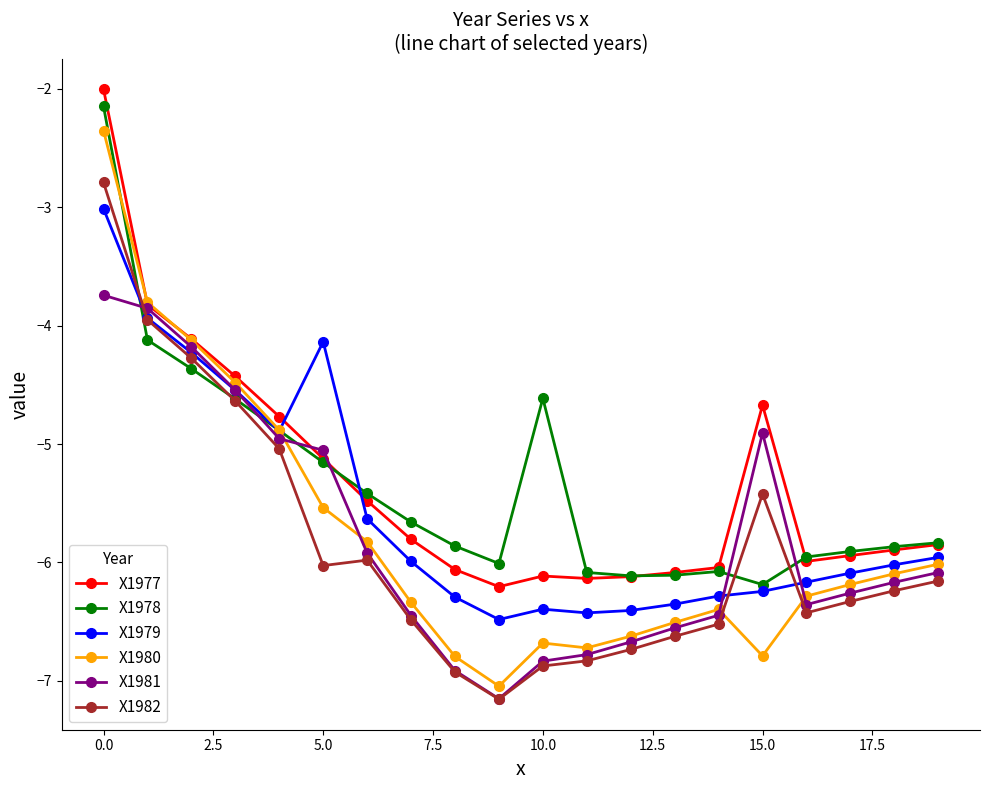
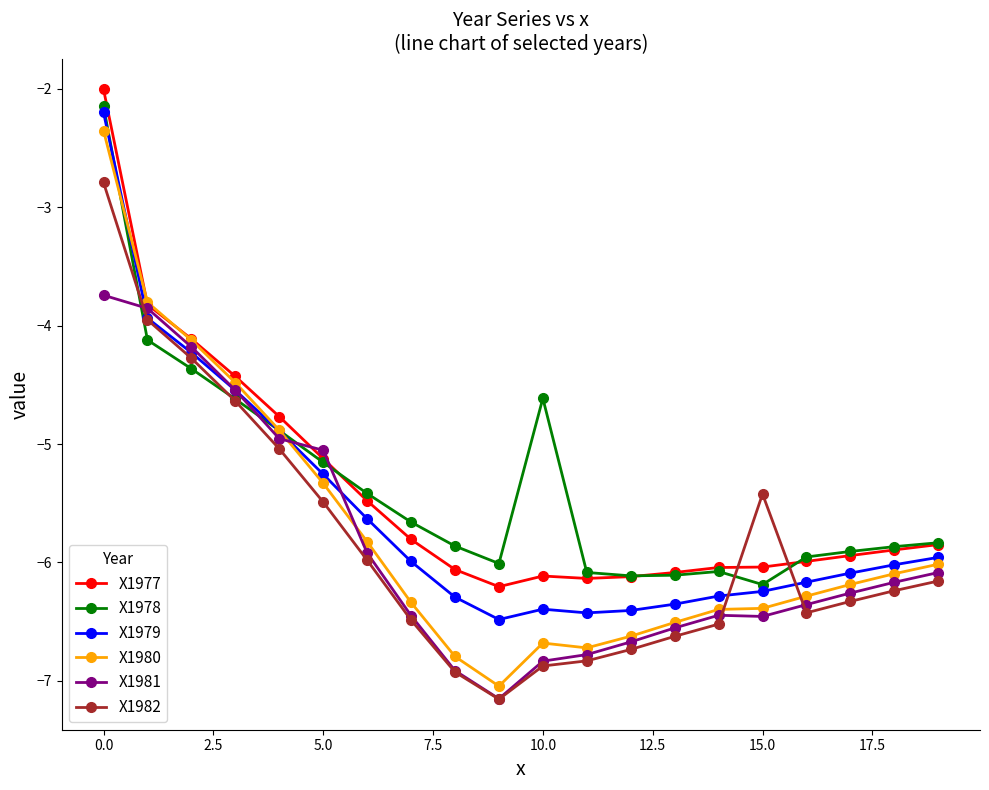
X1979, 0.0: -3.01 -> -2.20
X1979, 5.0: -4.14 -> -5.26
X1980, 5.0: -5.54 -> -5.33
X1982, 5.0: -6.03 -> -5.49
X1977, 15.0: -4.67 -> -6.04
X1980, 15.0: -6.79 -> -6.39
X1981, 15.0: -4.91 -> -6.46
